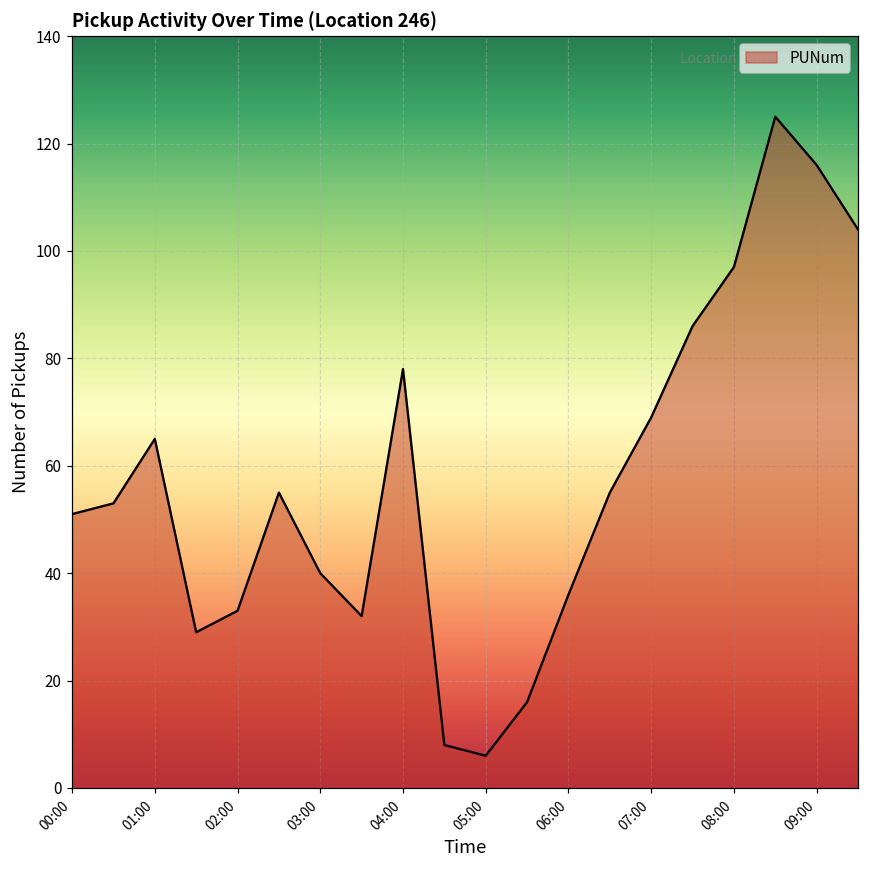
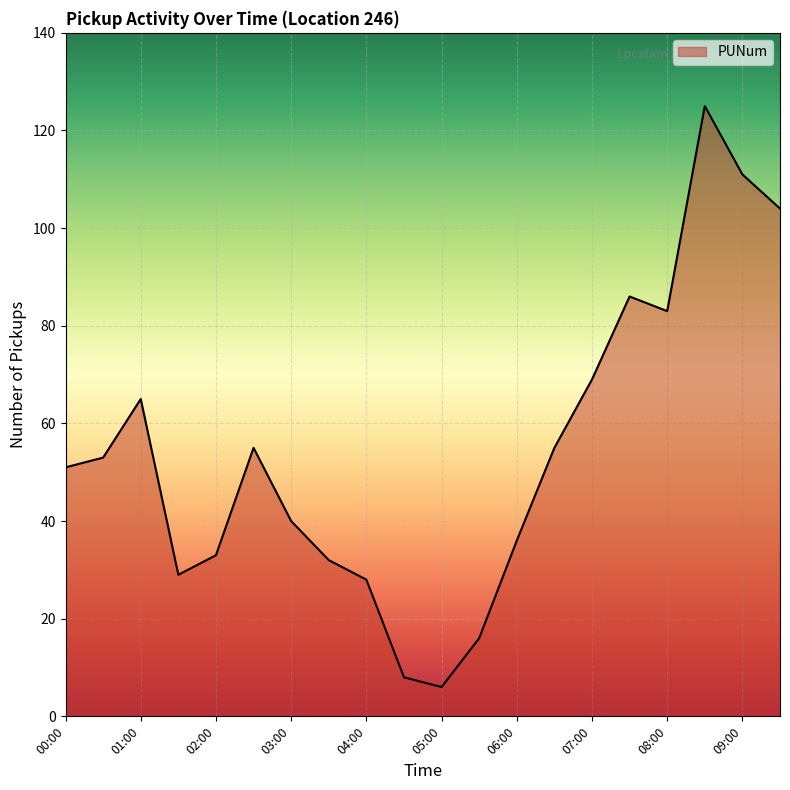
04:00: 78 -> 28
08:00: 97 -> 83
09:00: 116 -> 111
